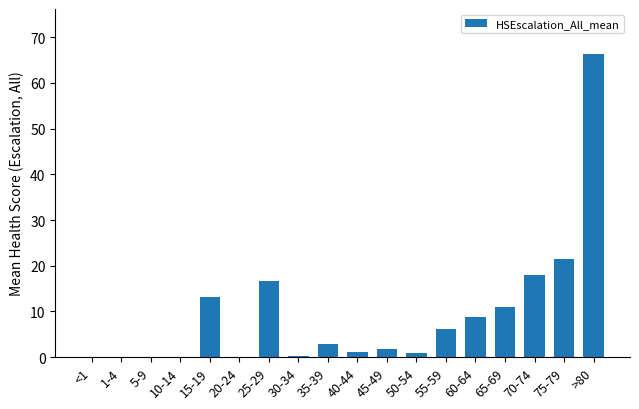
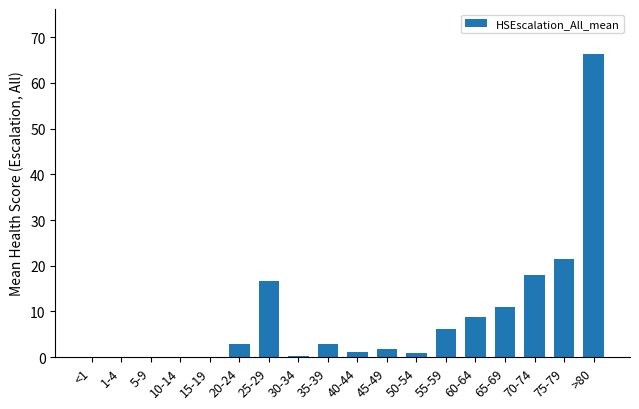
15-19: 13 -> 0
20-24: 0 -> 3
